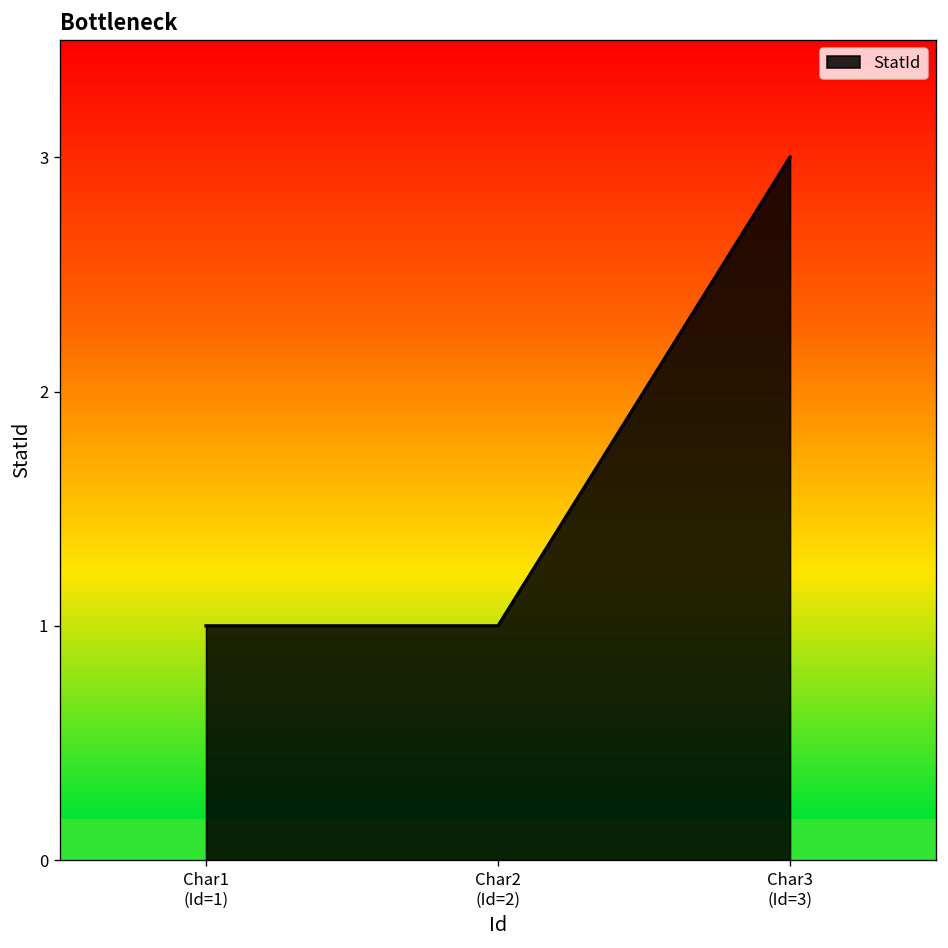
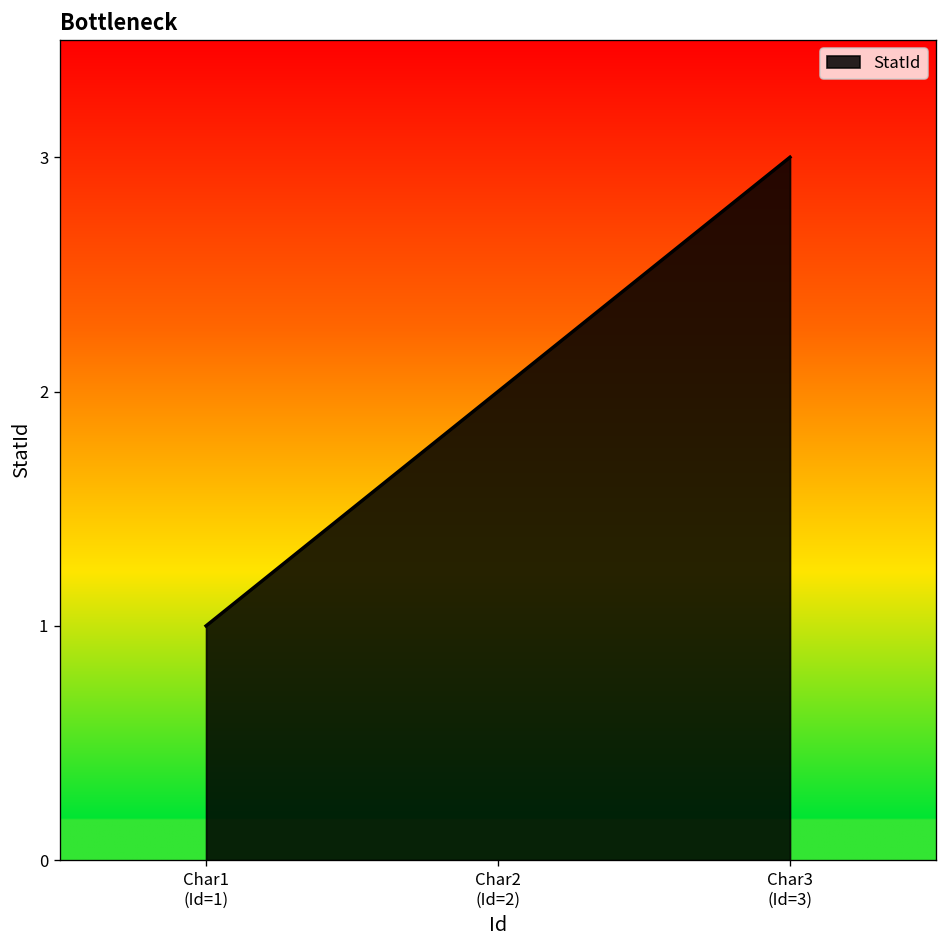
Char2 (Id=2): 1 -> 2
